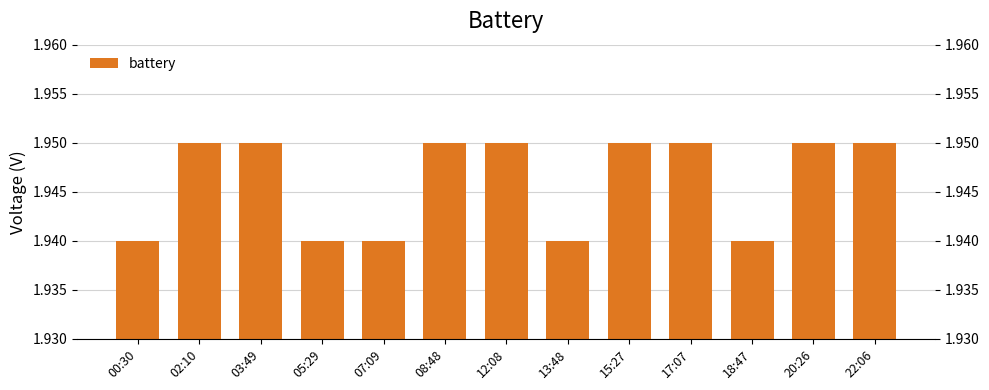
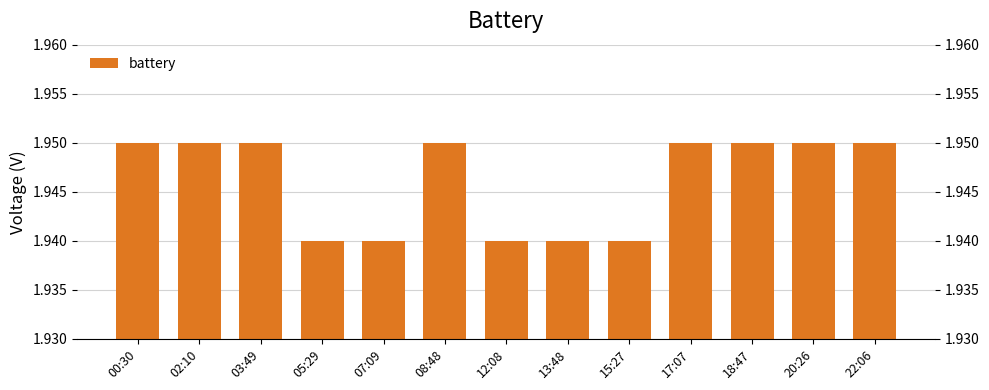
00:30: 1.94 -> 1.95
12:08: 1.95 -> 1.94
15:27: 1.95 -> 1.94
18:47: 1.94 -> 1.95
